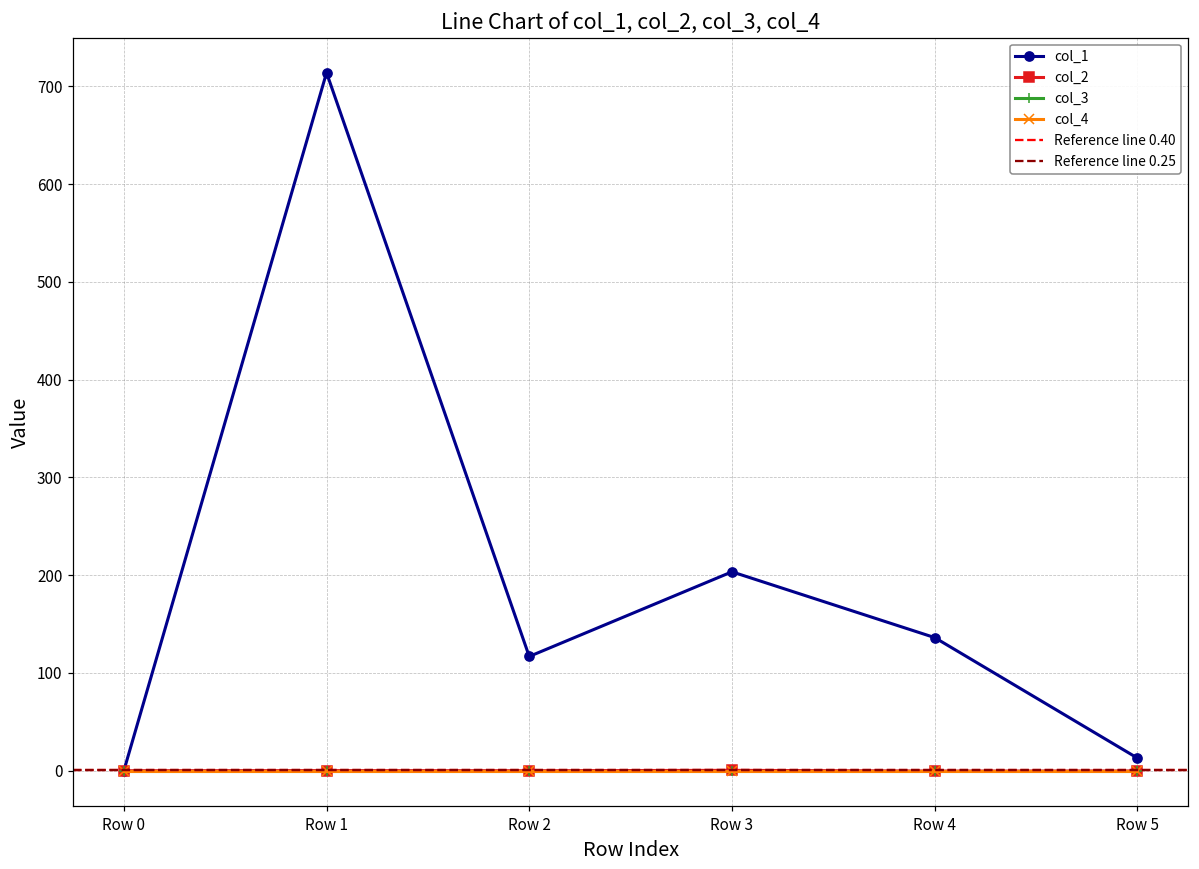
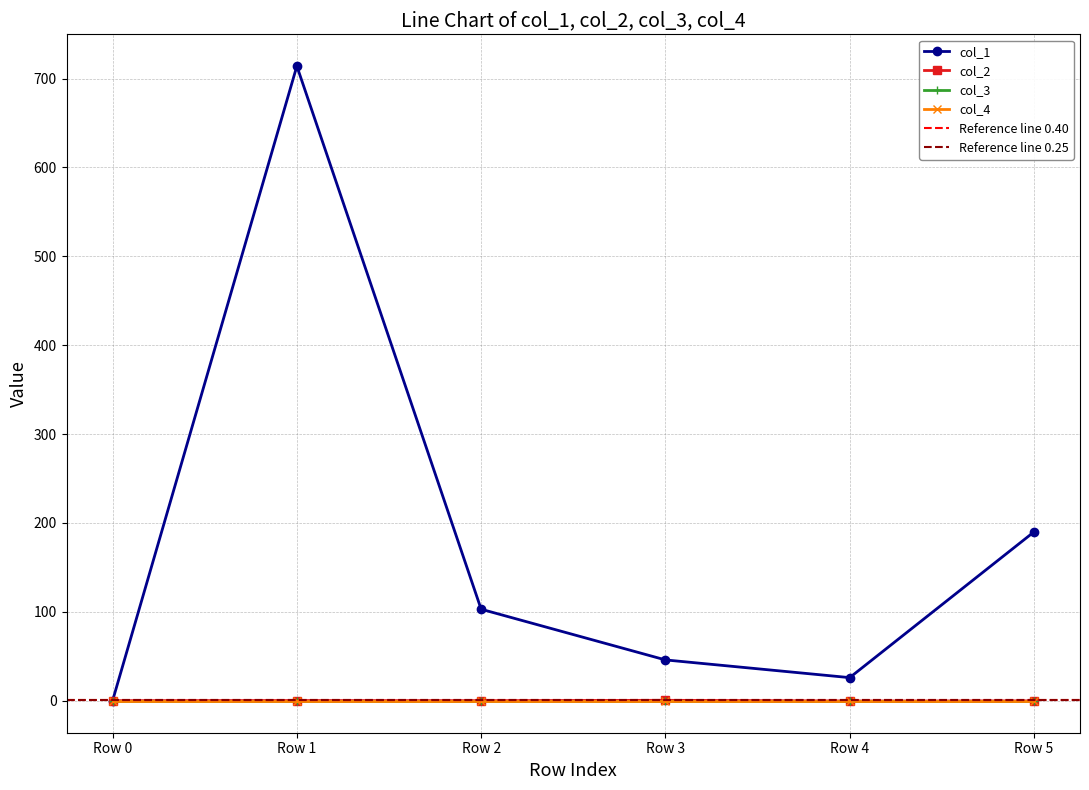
col_1, Row 2: 120 -> 100
col_1, Row 3: 200 -> 50
col_1, Row 4: 140 -> 30
col_1, Row 5: 10 -> 190
